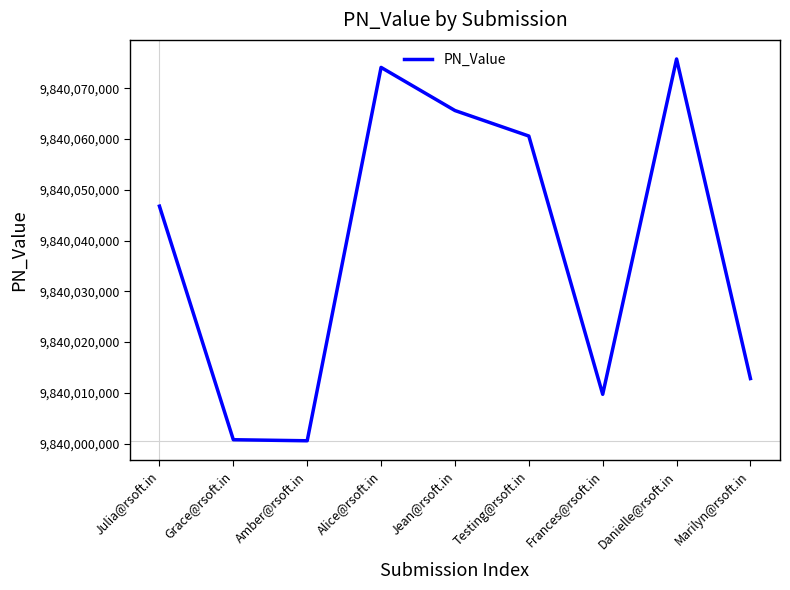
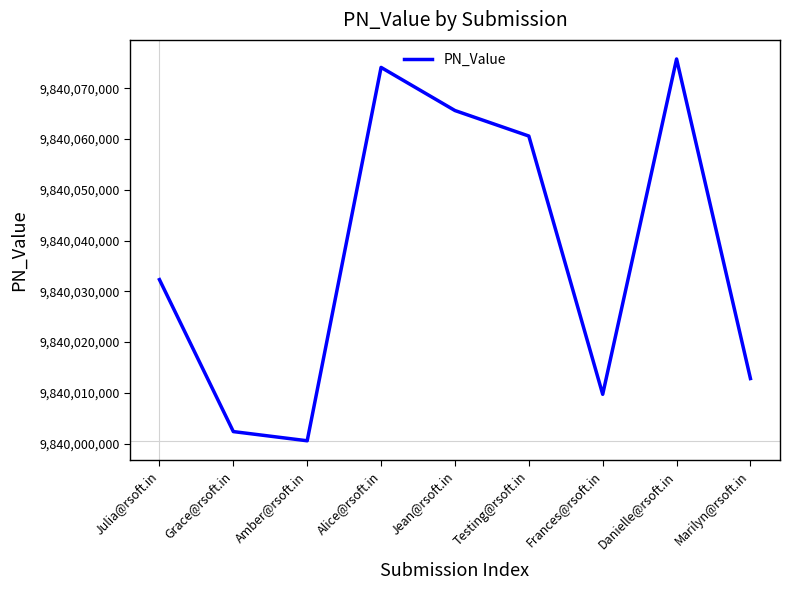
Julia@rsoft.in: 9,840,047,000 -> 9,840,032,000
Grace@rsoft.in: 9,840,001,000 -> 9,840,002,000
